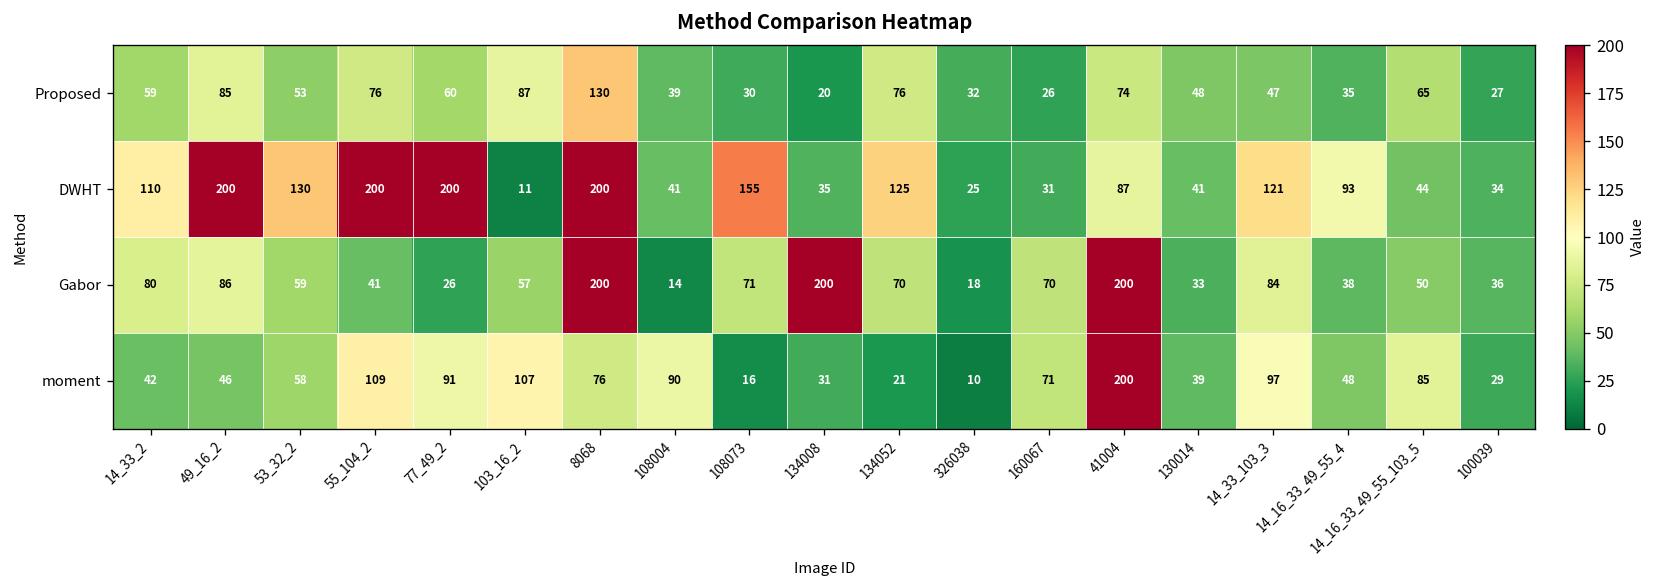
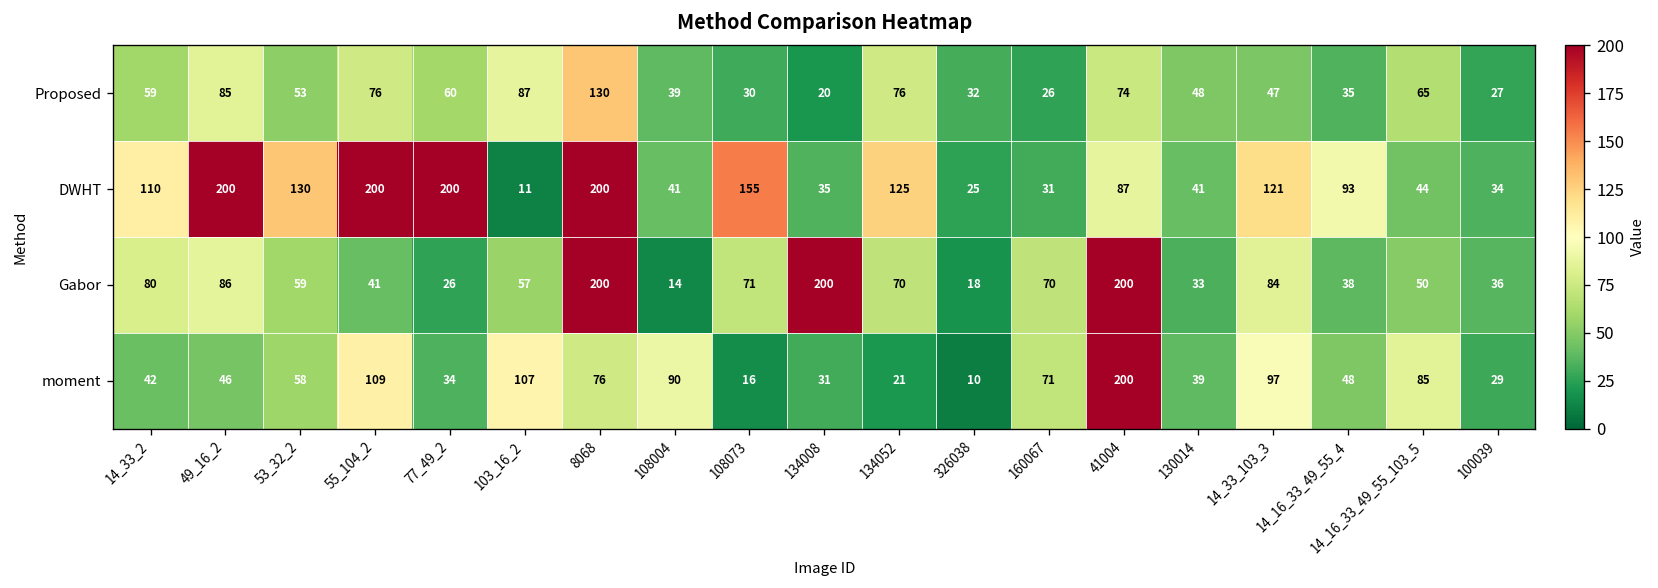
moment, 77_49_2: 91 -> 34
